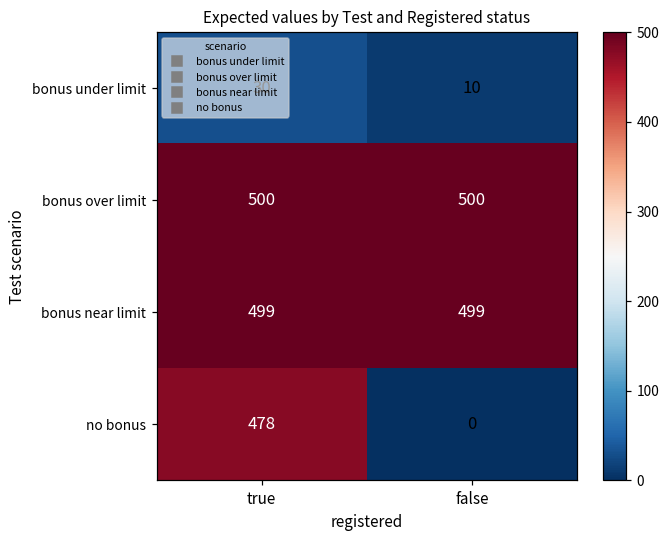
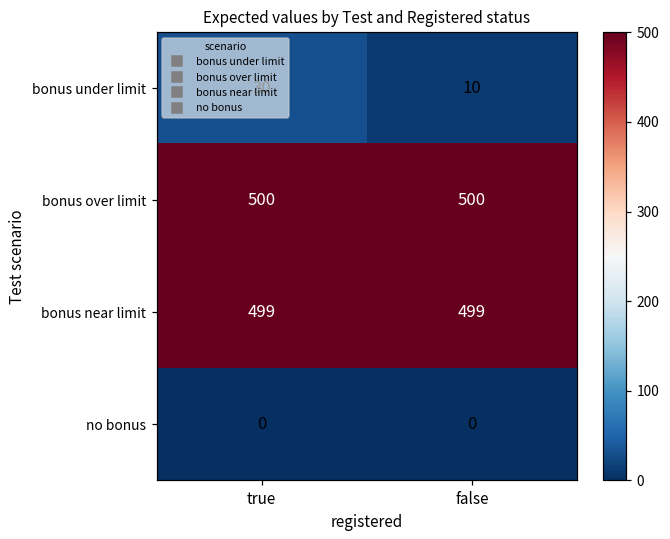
no bonus, true: 478 -> 0
